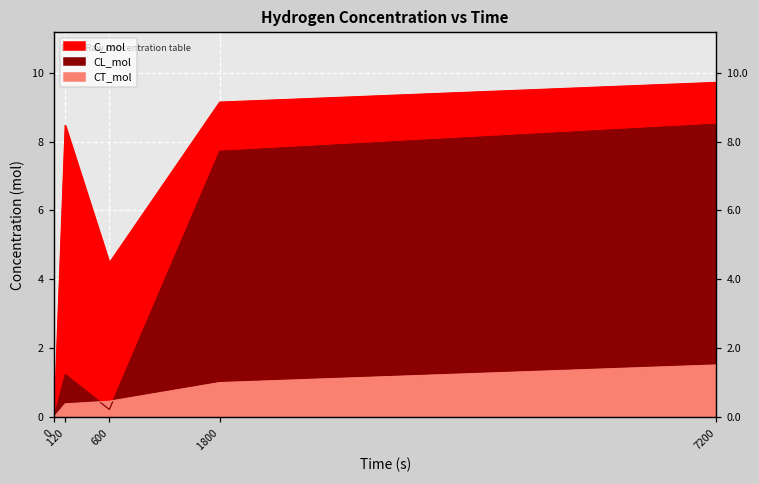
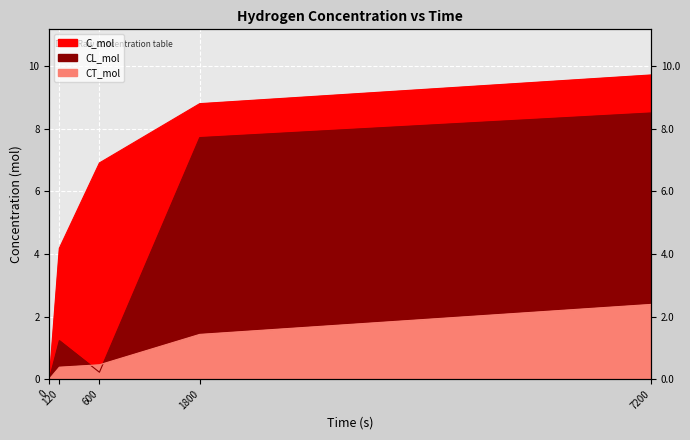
C_mol, 120: 8.5 -> 4.2
C_mol, 600: 4.5 -> 6.9
C_mol, 1800: 9.1 -> 8.8
CT_mol, 1800: 1.0 -> 1.4
CT_mol, 7200: 1.5 -> 2.4
